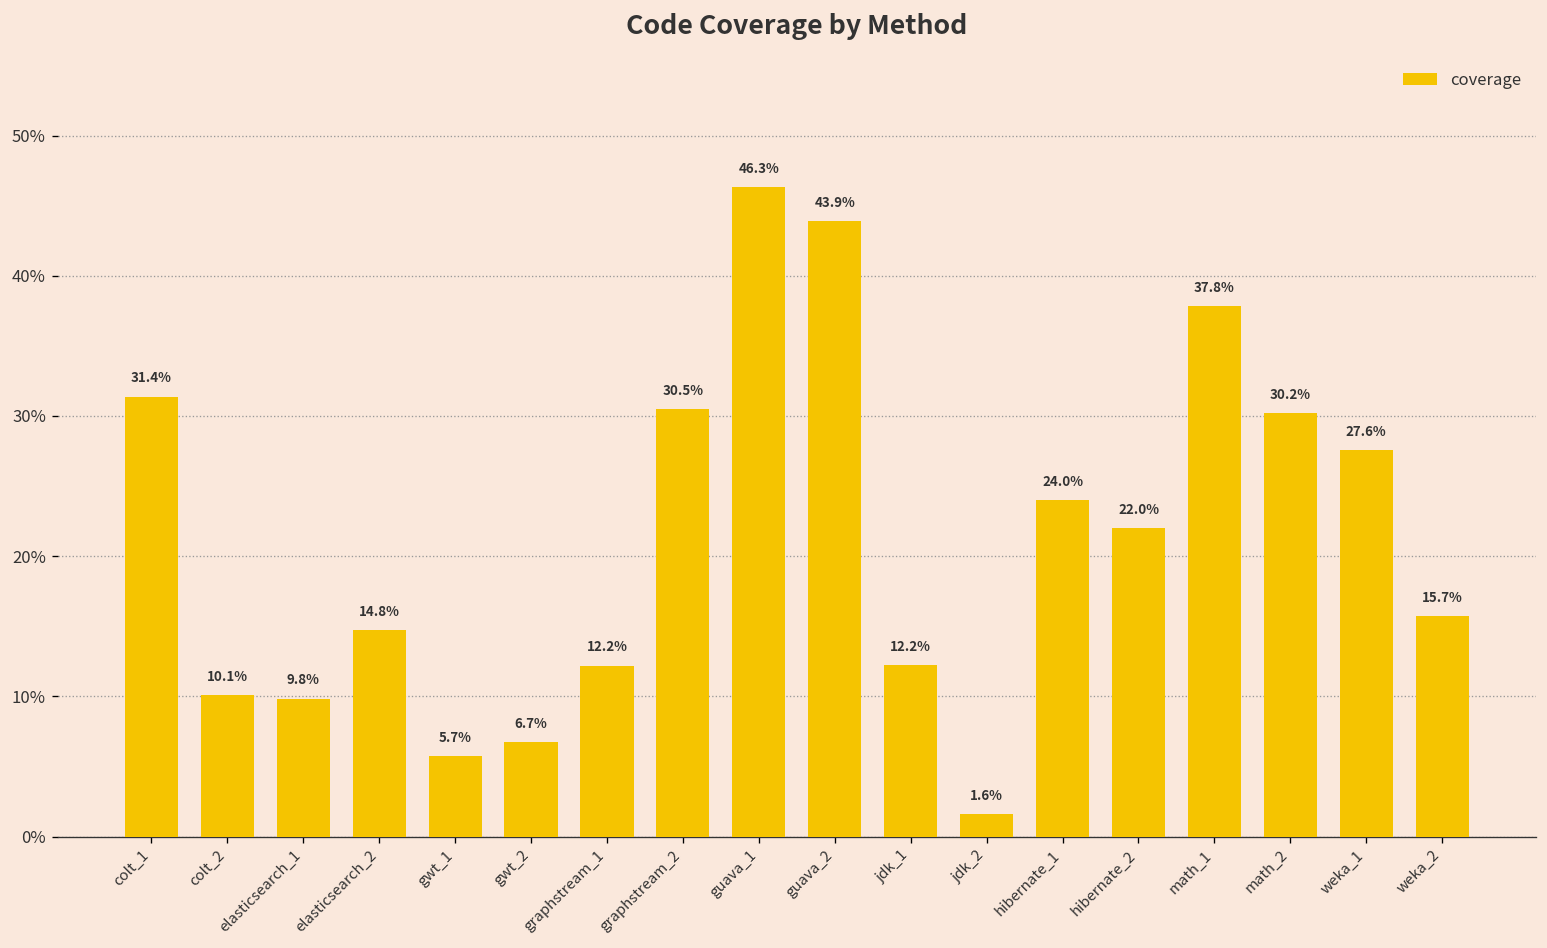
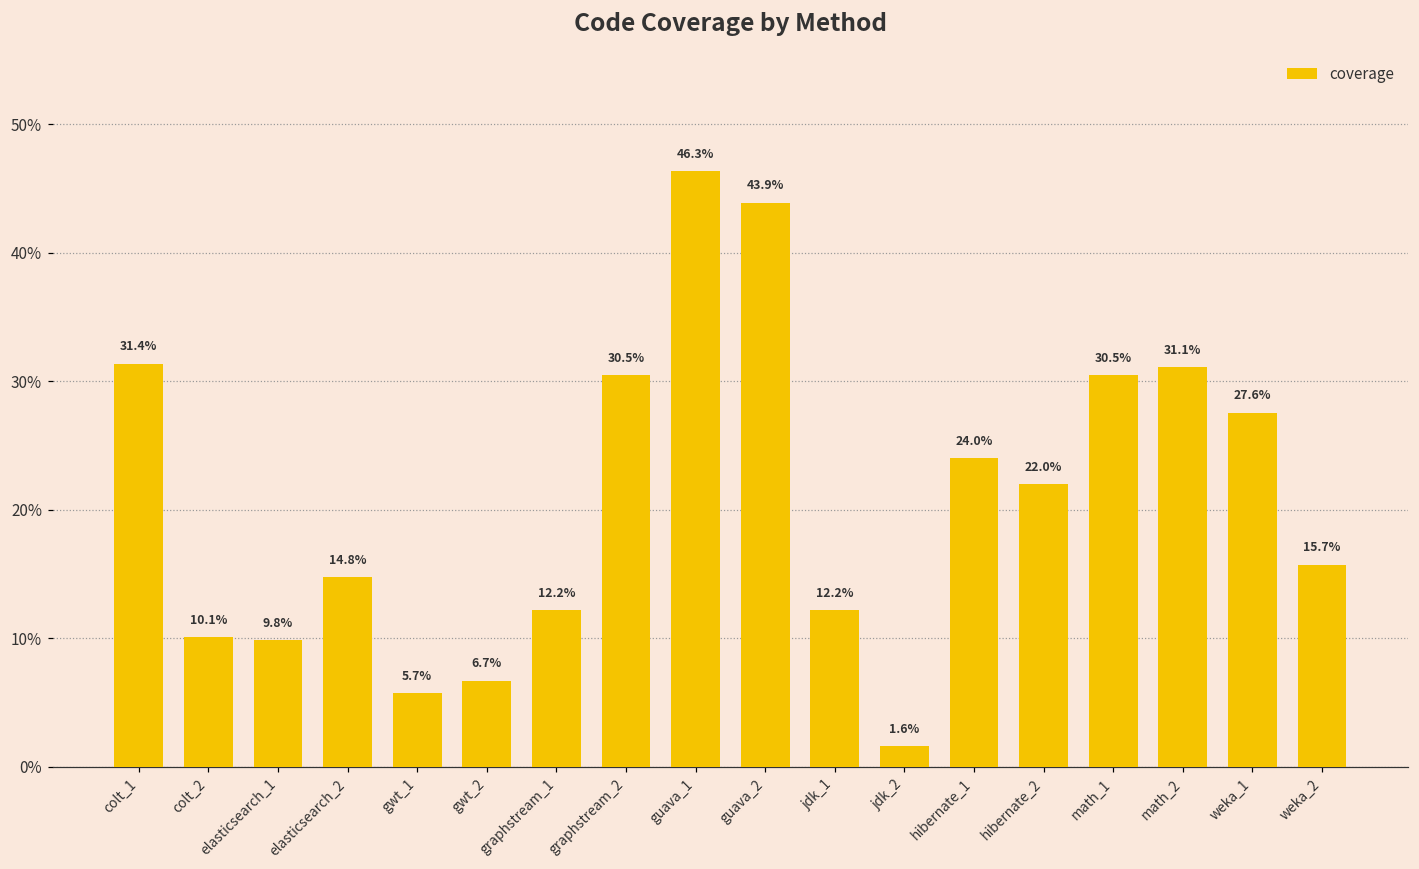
math_1: 37.8% -> 30.5%
math_2: 30.2% -> 31.1%
